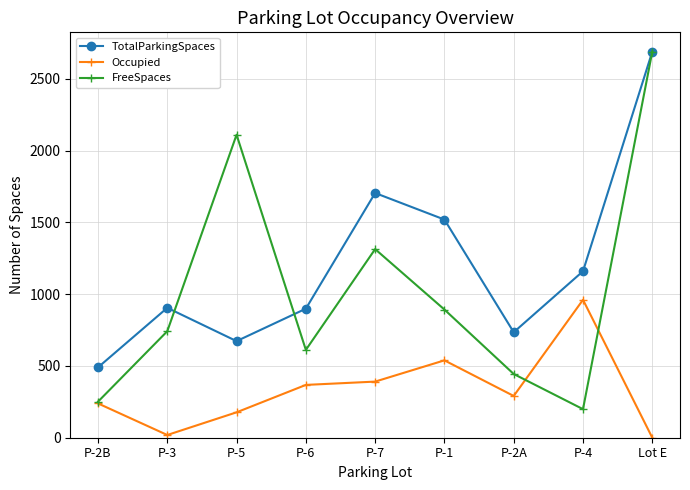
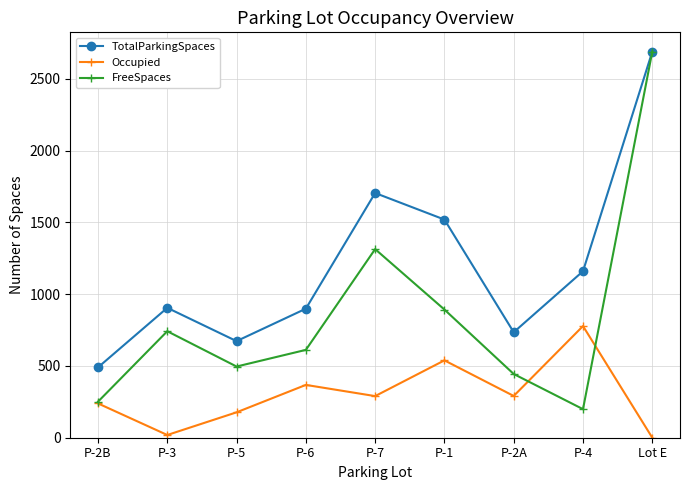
FreeSpaces, P-5: 2110 -> 500
Occupied, P-7: 390 -> 290
Occupied, P-4: 960 -> 780
